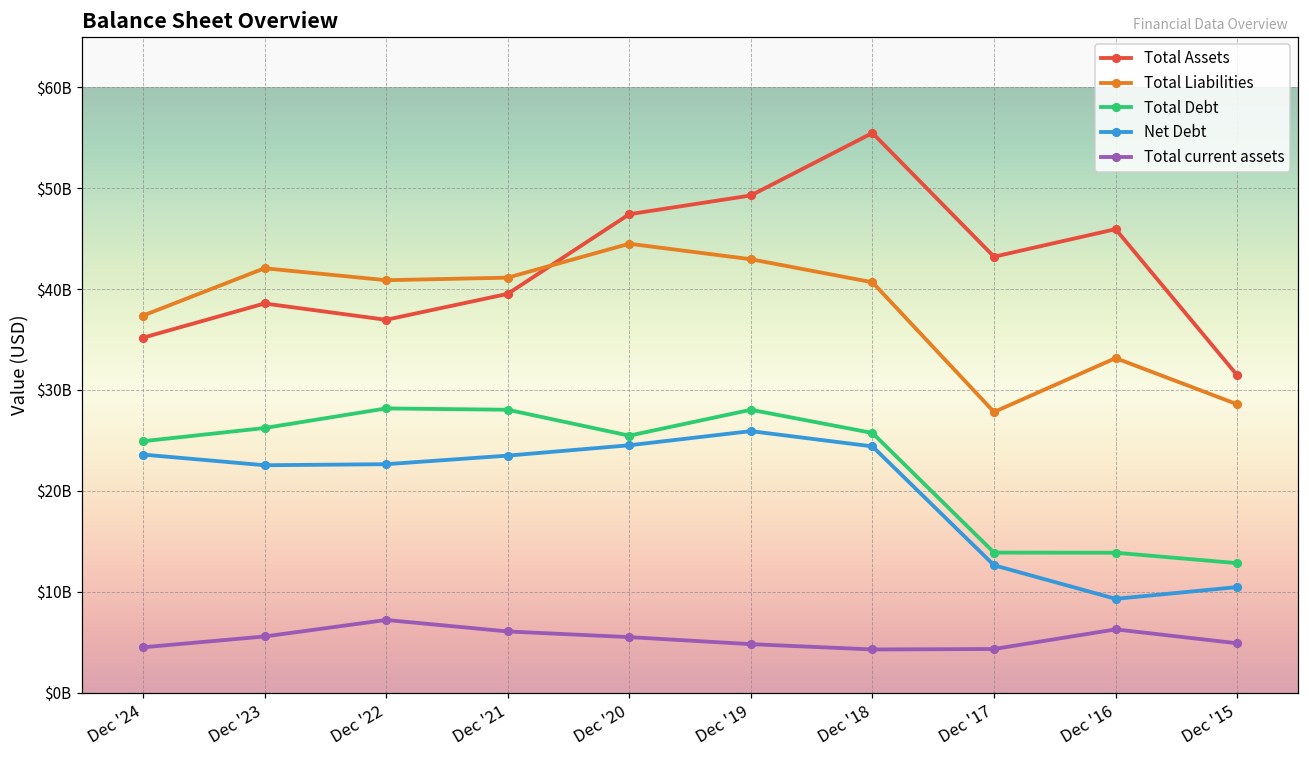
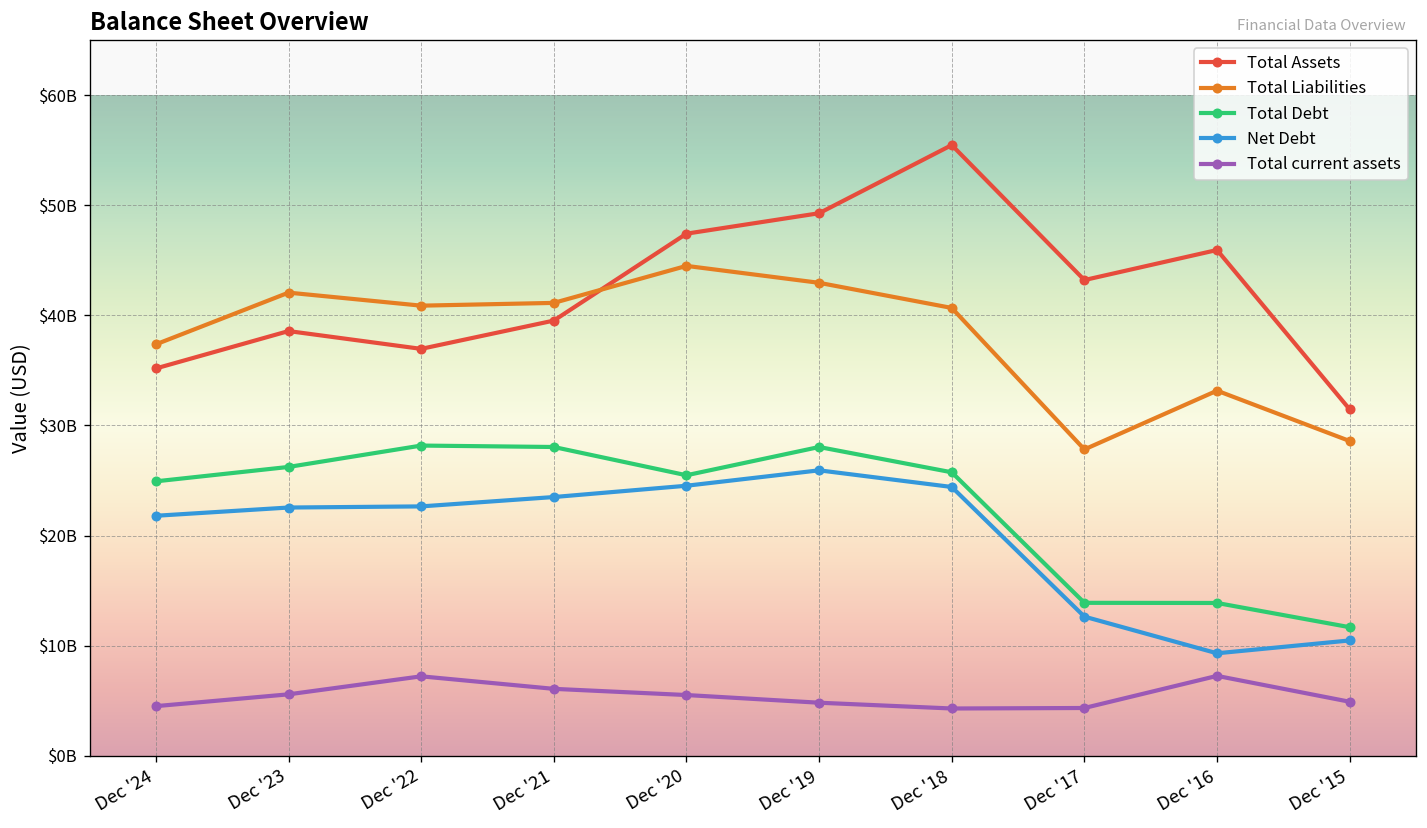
Net Debt, Dec '24: $24000000000 -> $22000000000
Total current assets, Dec '16: $6000000000 -> $7000000000
Total Debt, Dec '15: $13000000000 -> $12000000000
